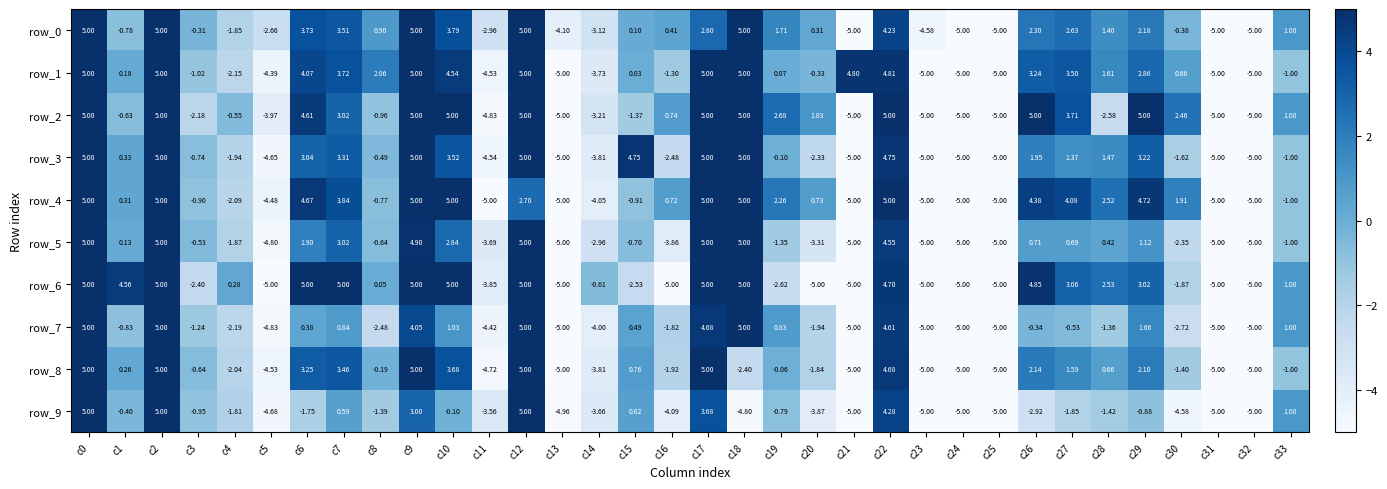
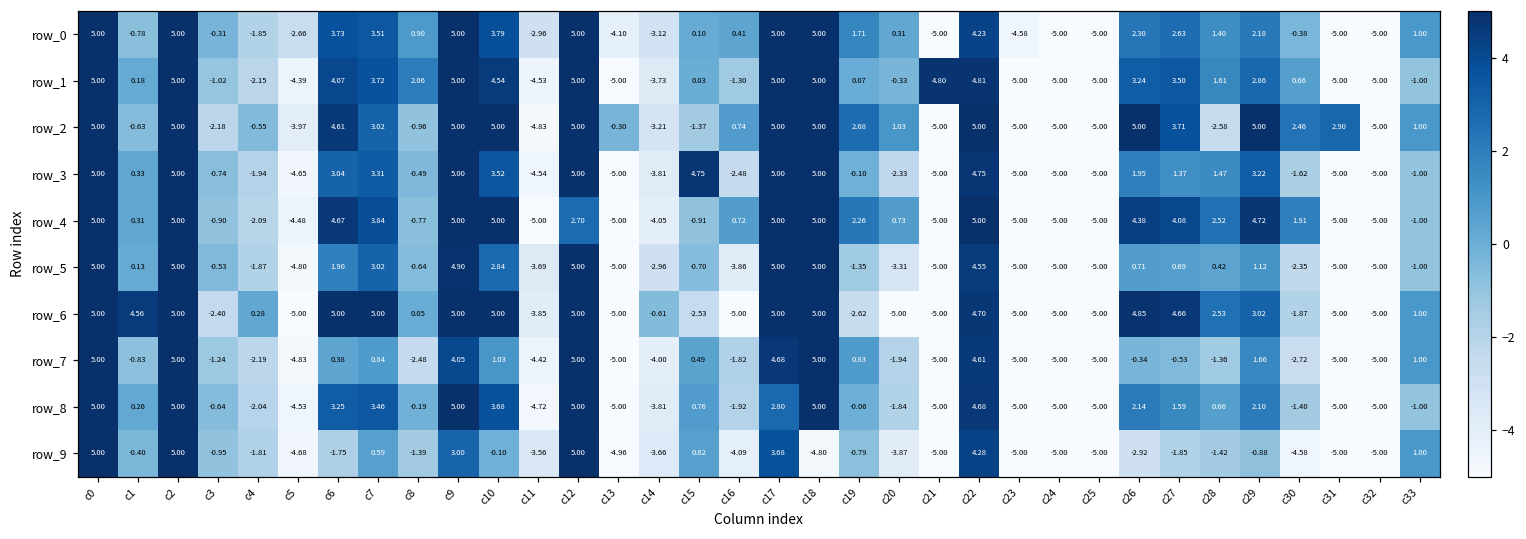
row_0, c17: 2.80 -> 5.00
row_2, c13: -5.00 -> -0.30
row_2, c31: -5.00 -> 2.90
row_6, c27: 3.06 -> 4.66
row_8, c17: 5.00 -> 2.80
row_8, c18: -2.40 -> 5.00
